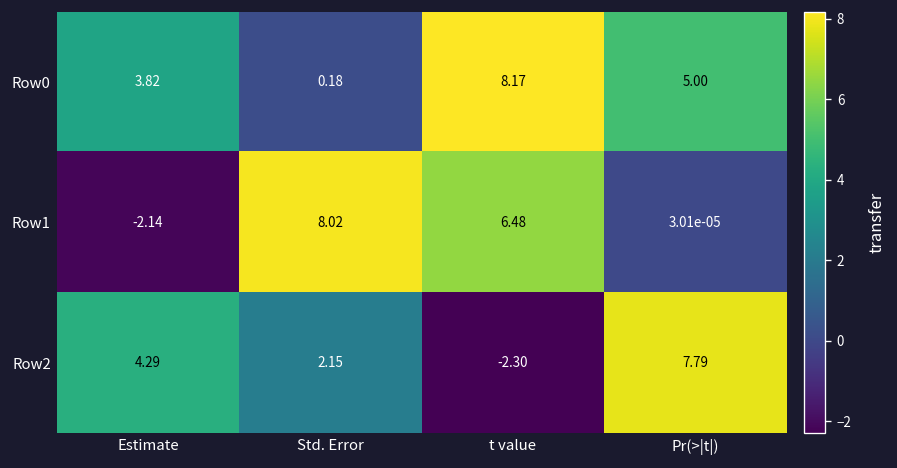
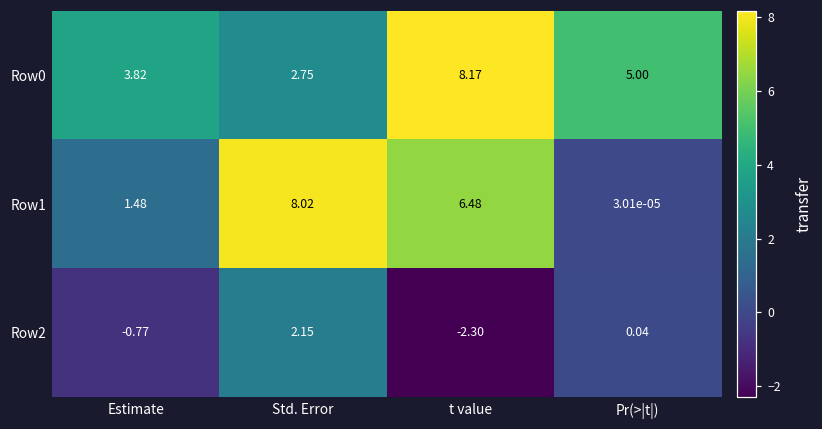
Row0, Std. Error: 0.18 -> 2.75
Row1, Estimate: -2.14 -> 1.48
Row2, Estimate: 4.29 -> -0.77
Row2, Pr(>|t|): 7.79 -> 0.04
